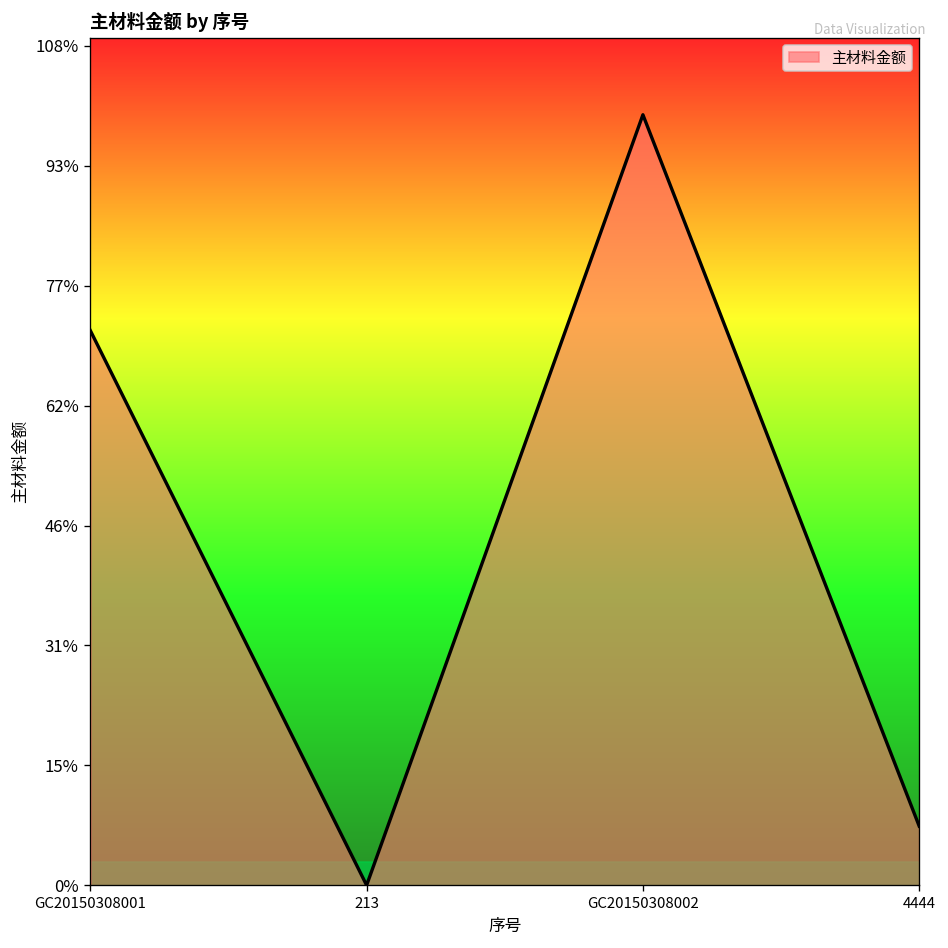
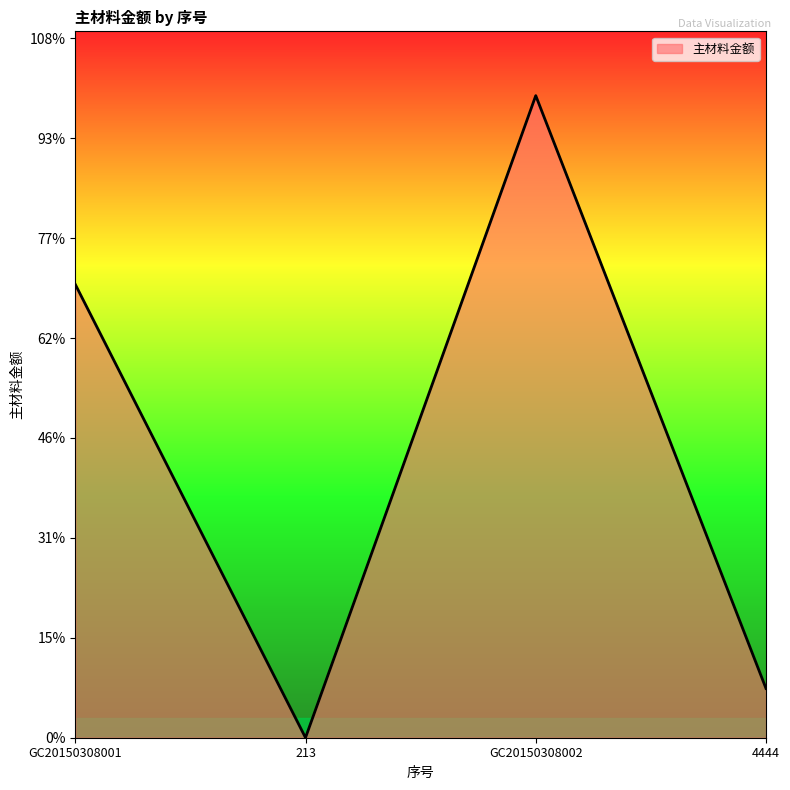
GC20150308001: 71% -> 70%
